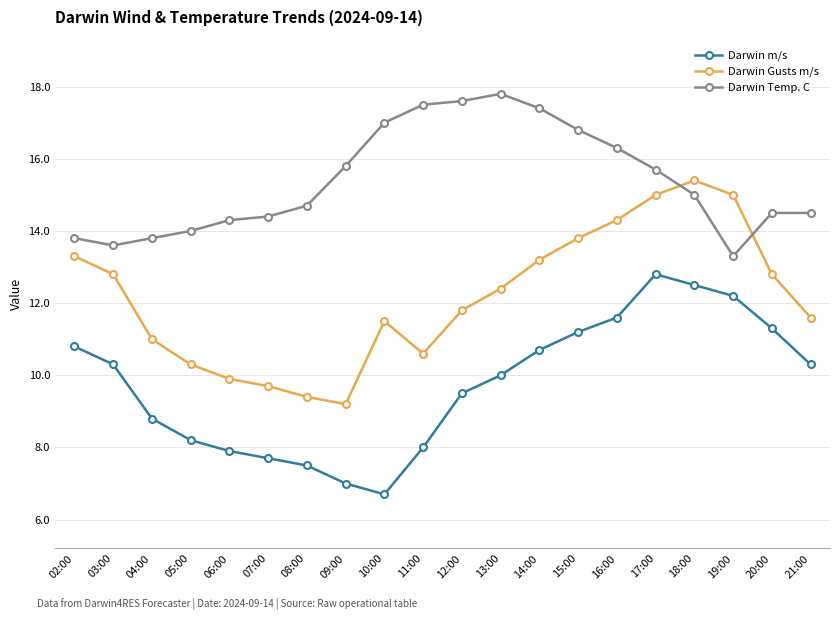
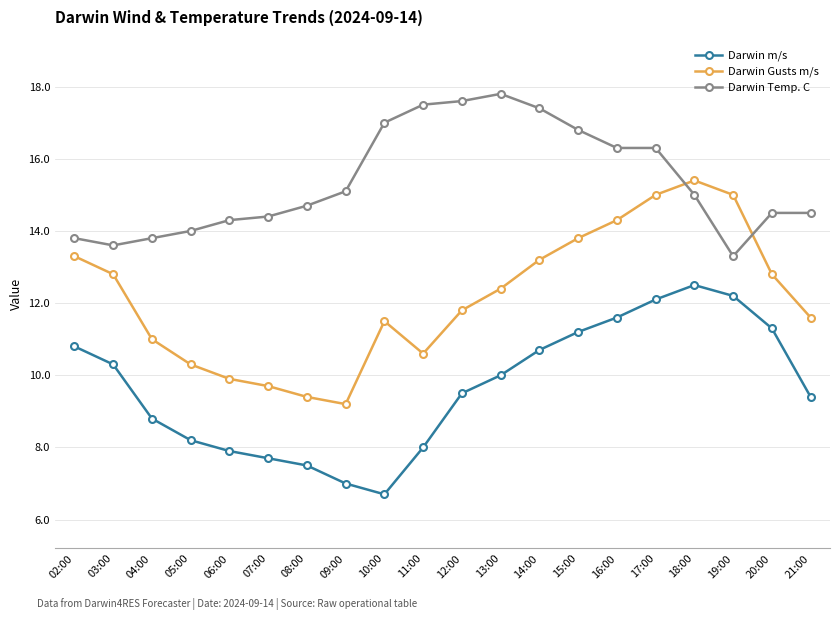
Darwin Temp. C, 09:00: 15.8 -> 15.1
Darwin m/s, 17:00: 12.8 -> 12.1
Darwin Temp. C, 17:00: 15.7 -> 16.3
Darwin m/s, 21:00: 10.3 -> 9.4
